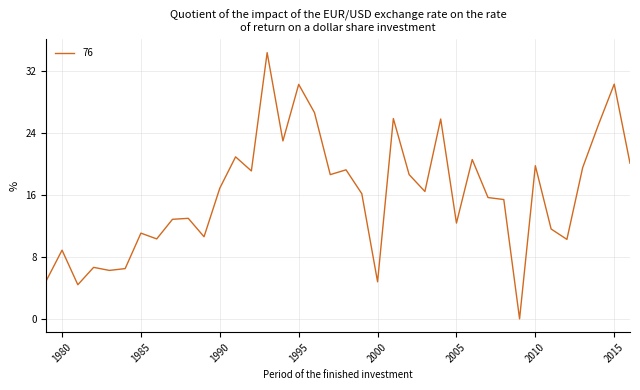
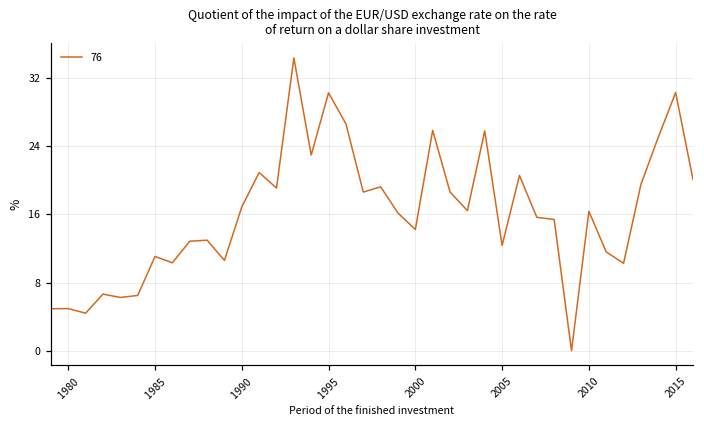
1980: 9 -> 5
2000: 5 -> 14
2010: 20 -> 16
